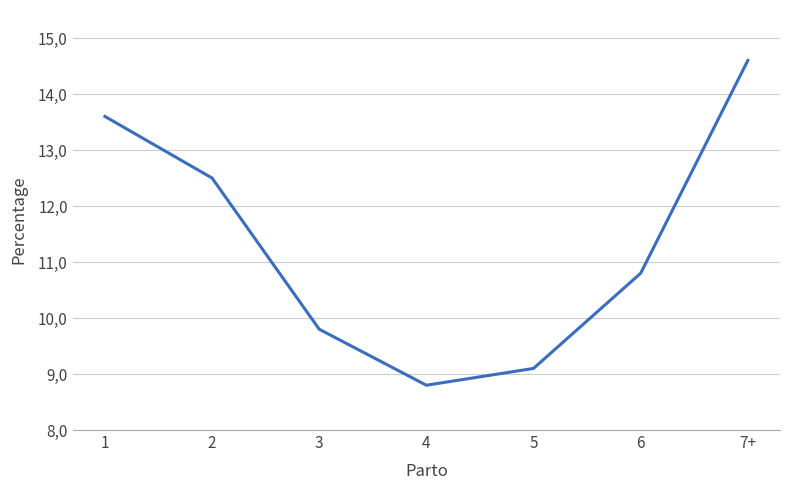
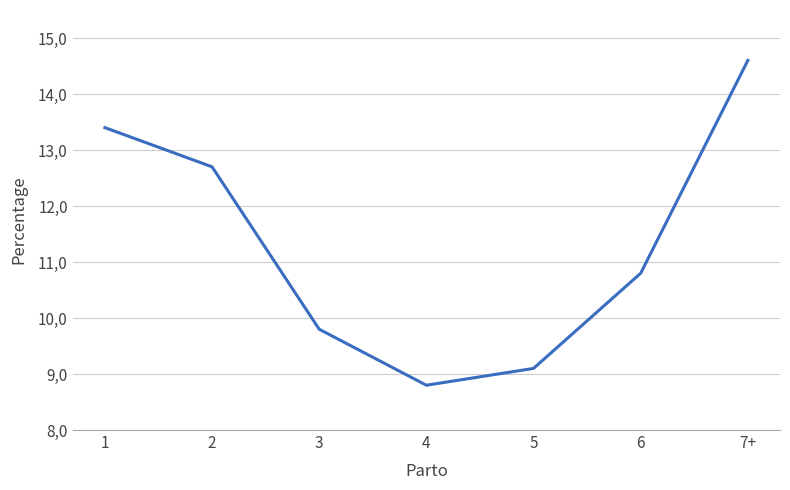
1: 136 -> 134
2: 125 -> 127
